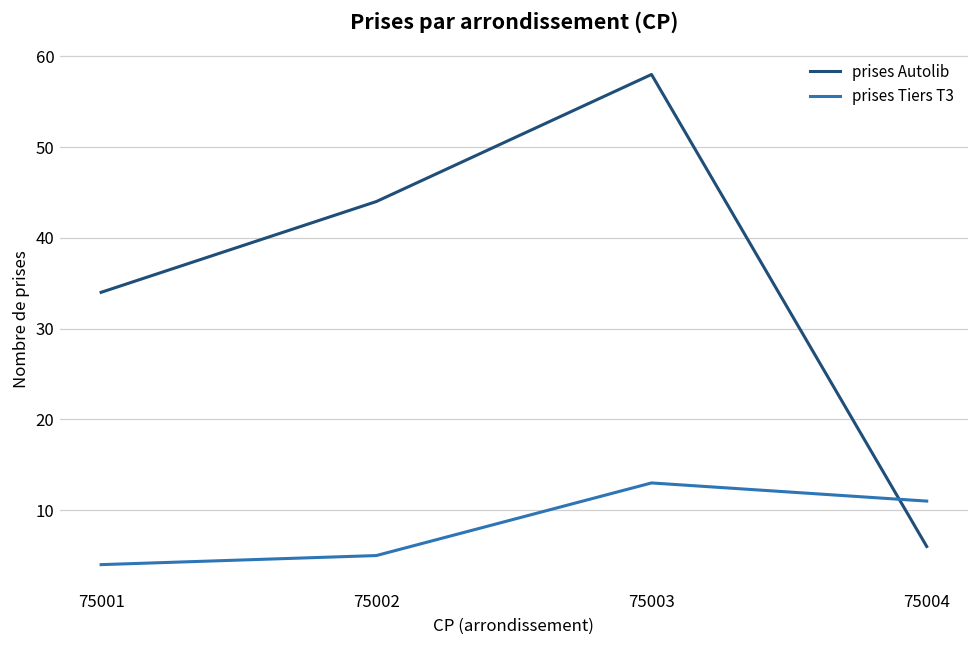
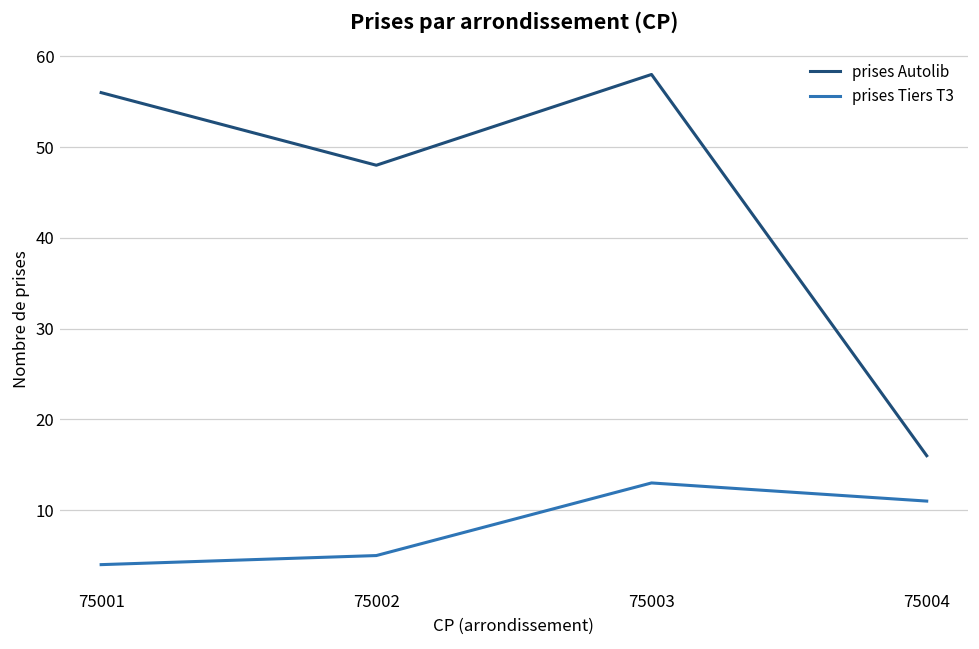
prises Autolib, 75001: 34 -> 56
prises Autolib, 75002: 44 -> 48
prises Autolib, 75004: 6 -> 16
